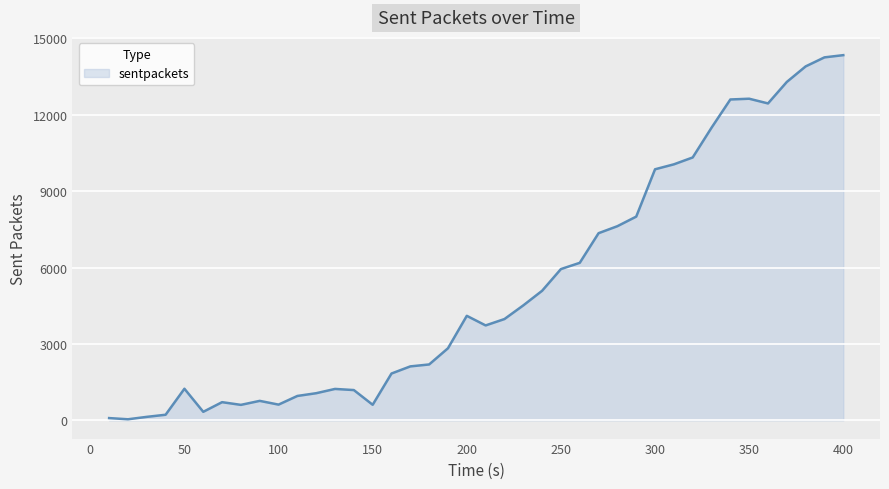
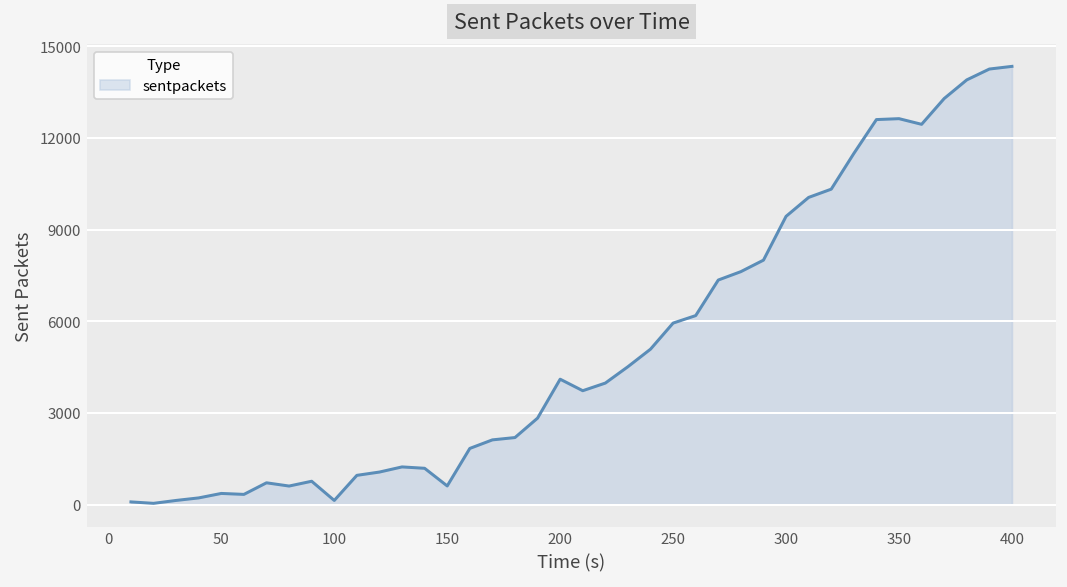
50: 1200 -> 400
100: 600 -> 100
300: 9900 -> 9400
